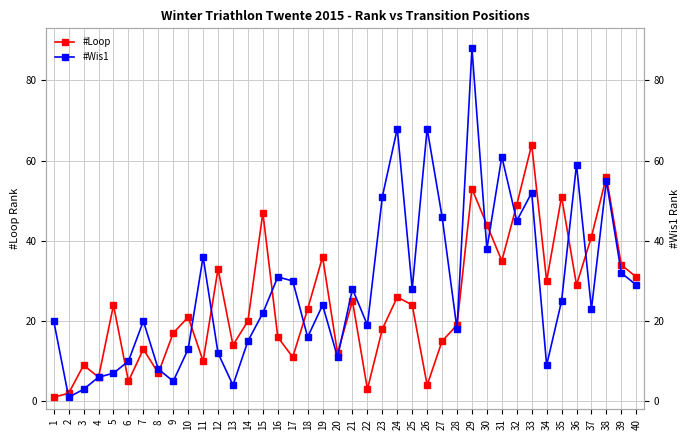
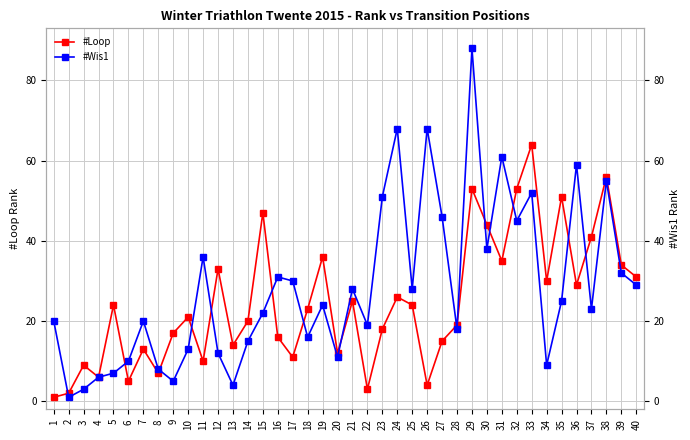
#Loop, 32: 49 -> 53
